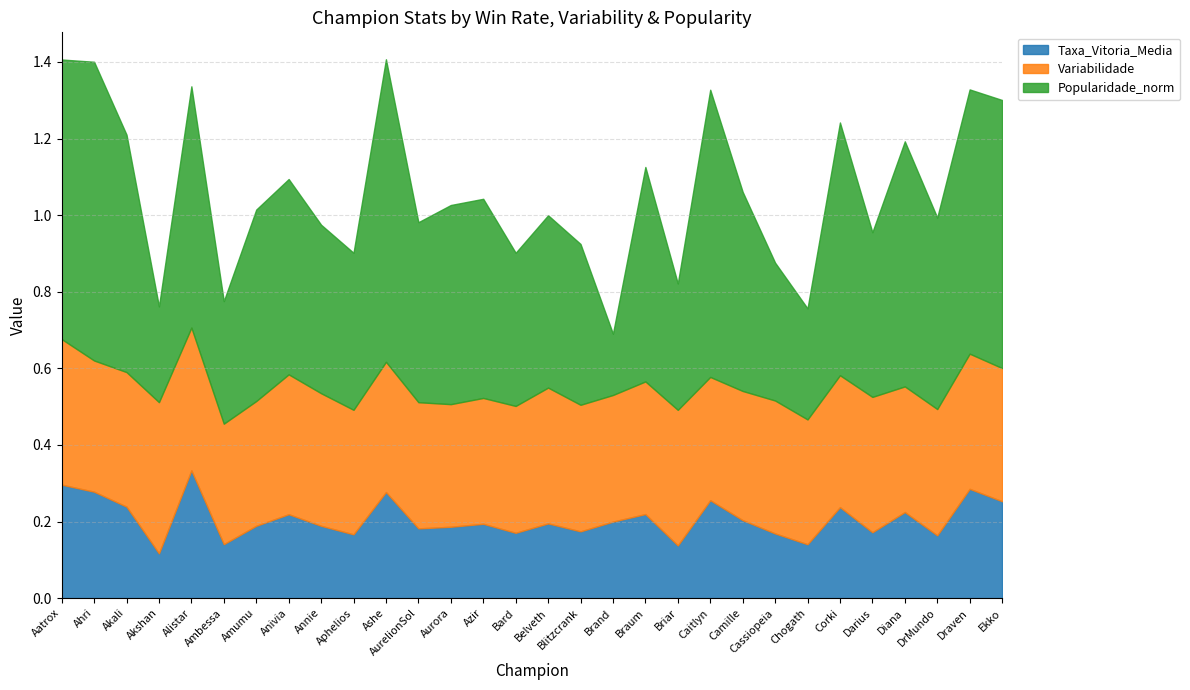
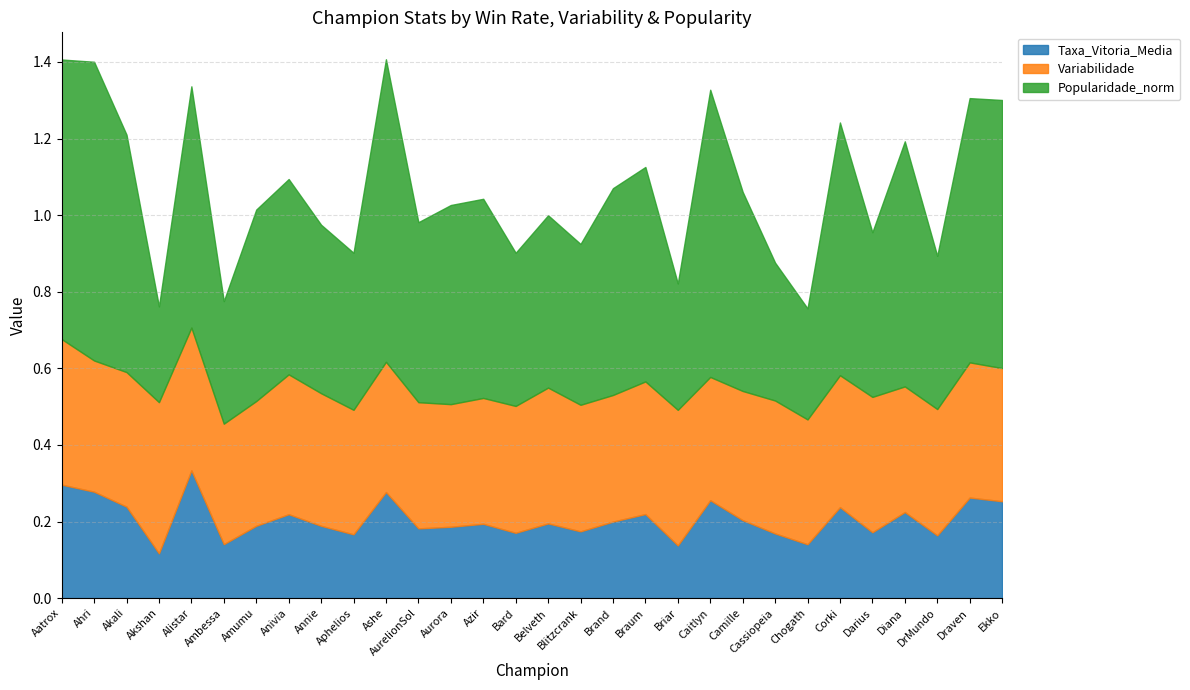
Popularidade_norm, Brand: 0.16 -> 0.54
Popularidade_norm, DrMundo: 0.5 -> 0.4
Taxa_Vitoria_Media, Draven: 0.29 -> 0.26
